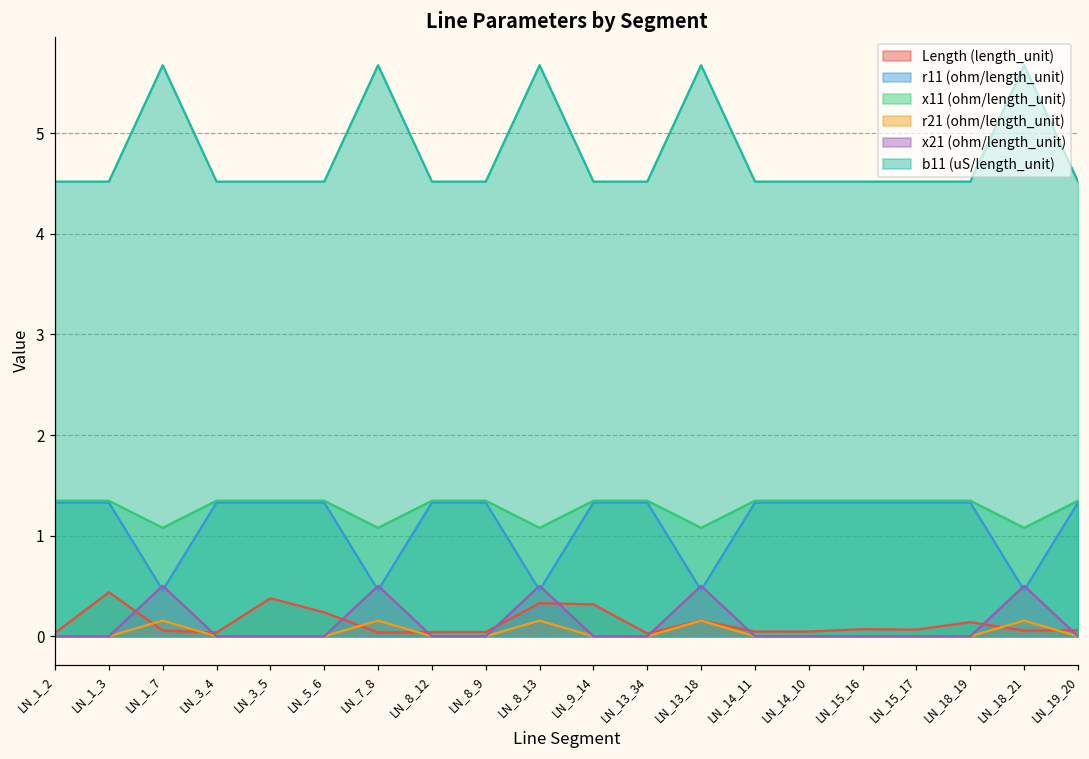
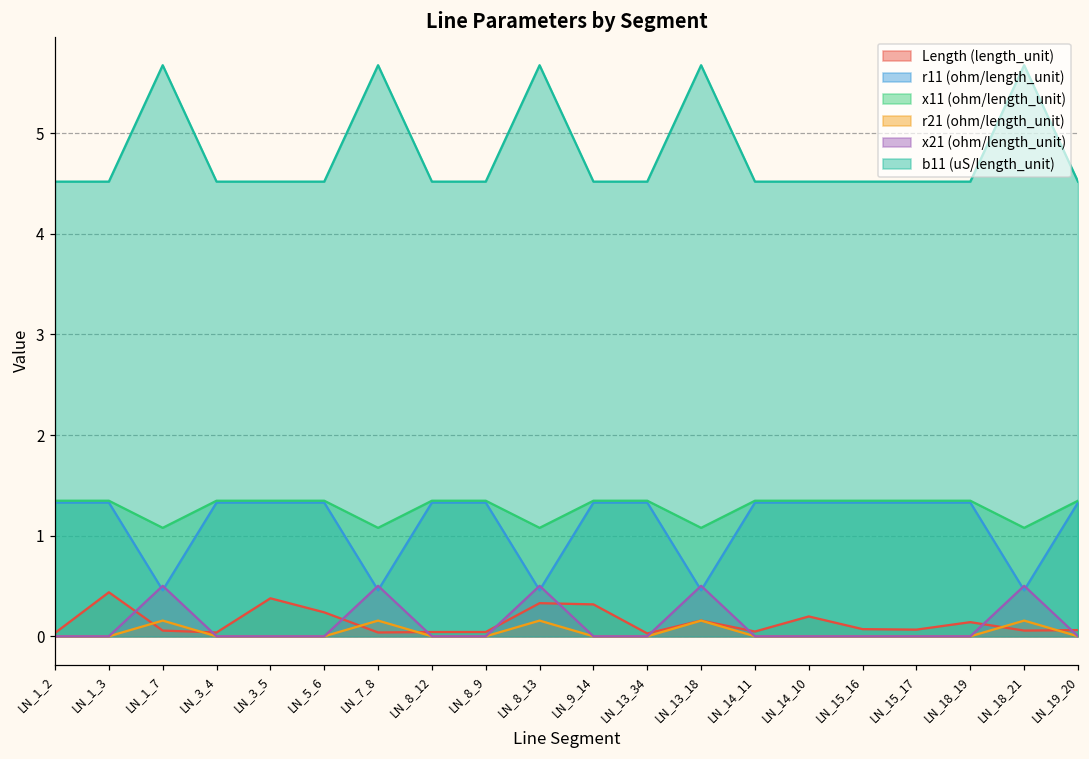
Length (length_unit), LN_14_10: 0.0 -> 0.2
